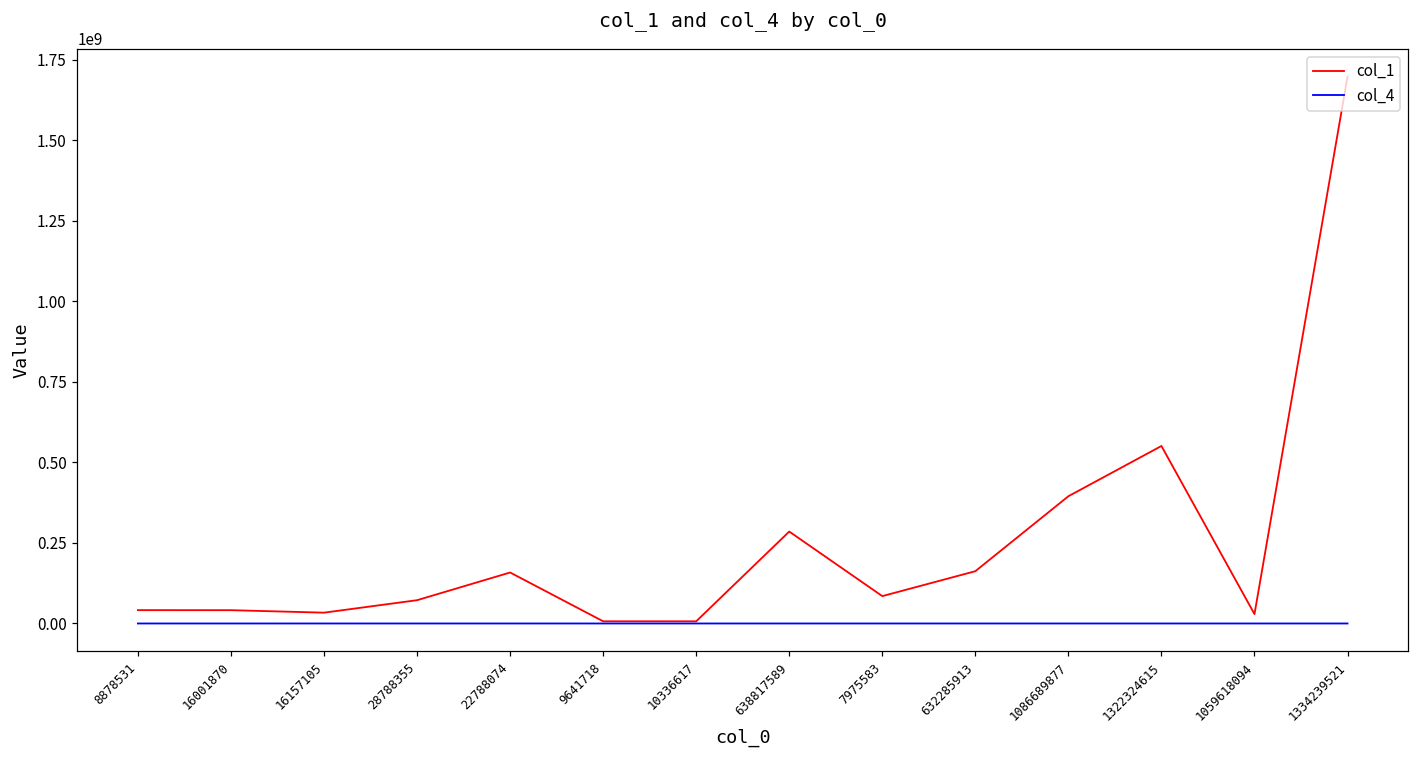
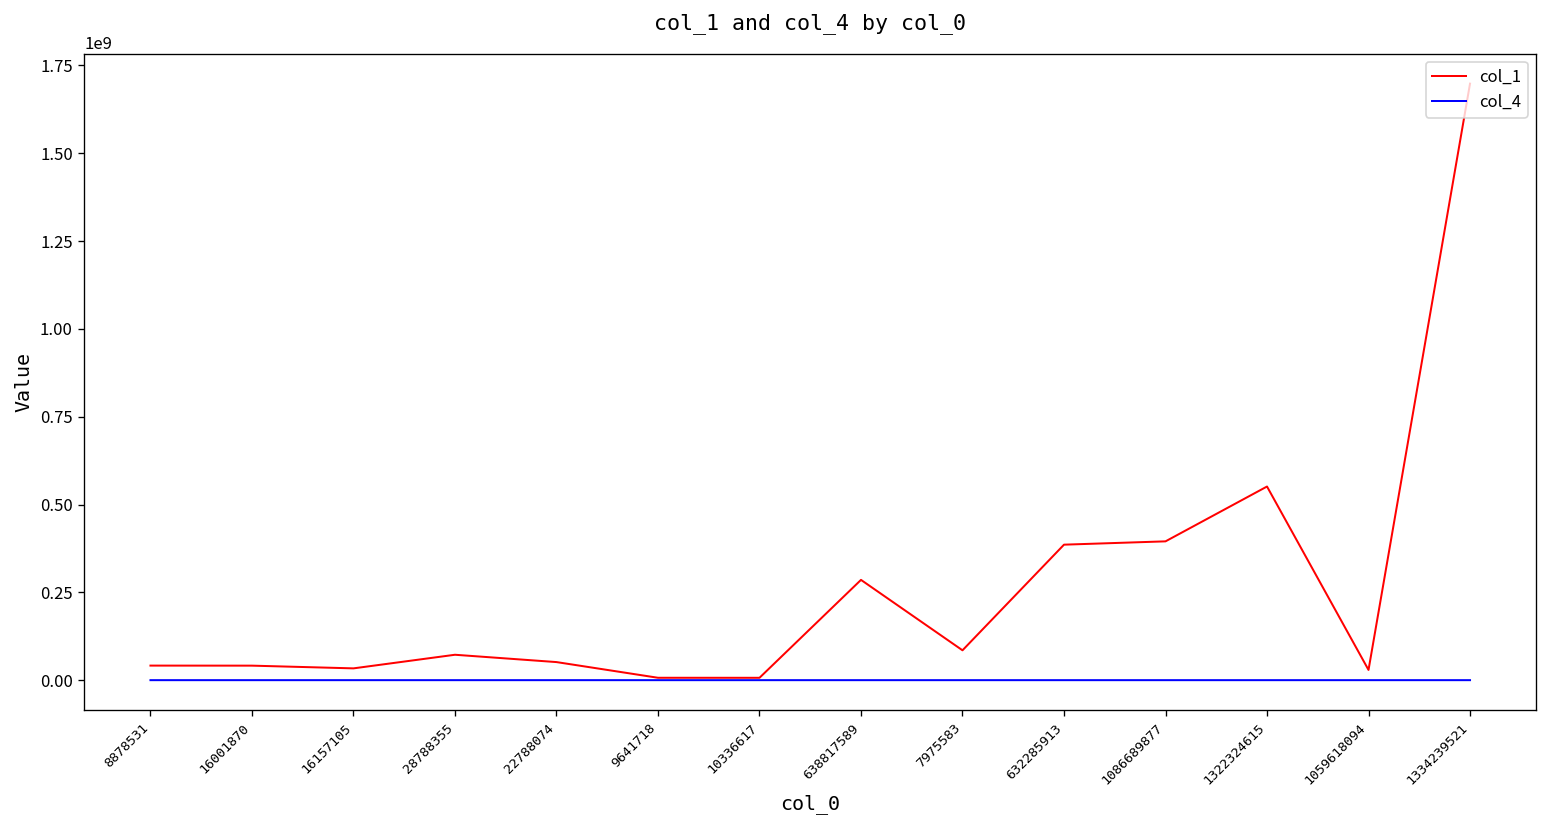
col_1, 22788074: 160000000 -> 50000000
col_1, 632285913: 160000000 -> 390000000
